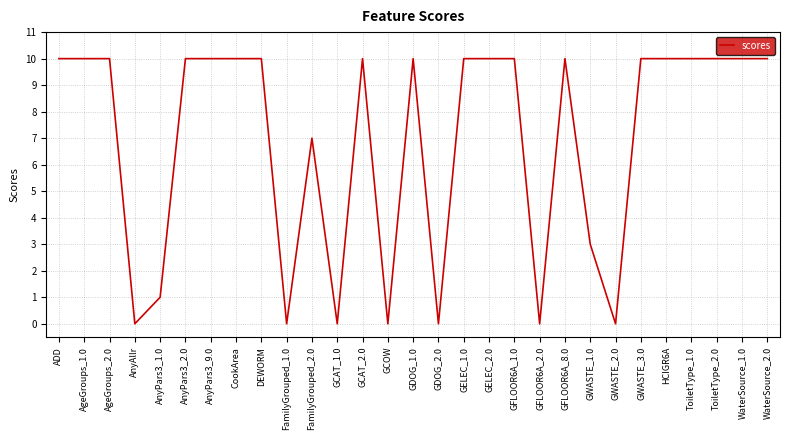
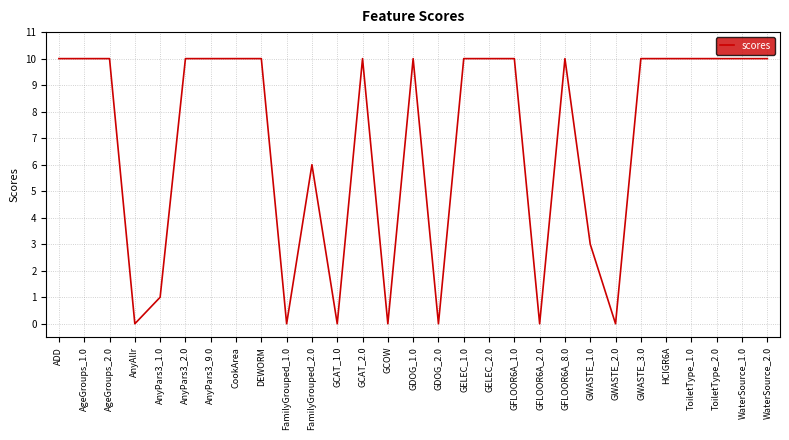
FamilyGrouped_2.0: 7 -> 6
